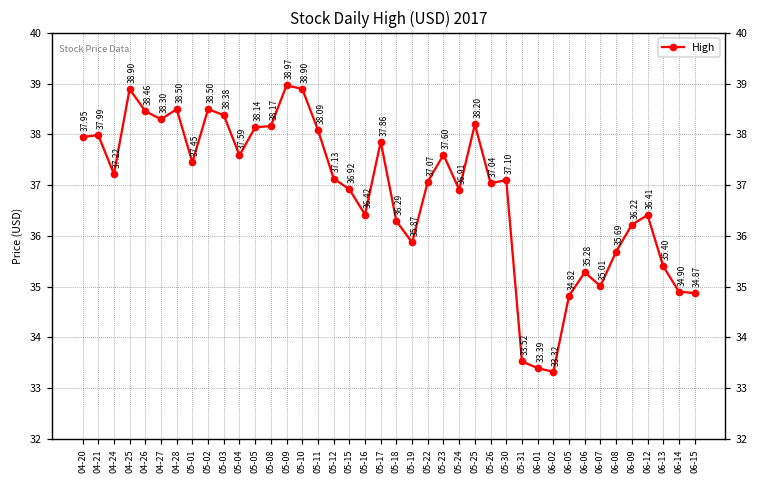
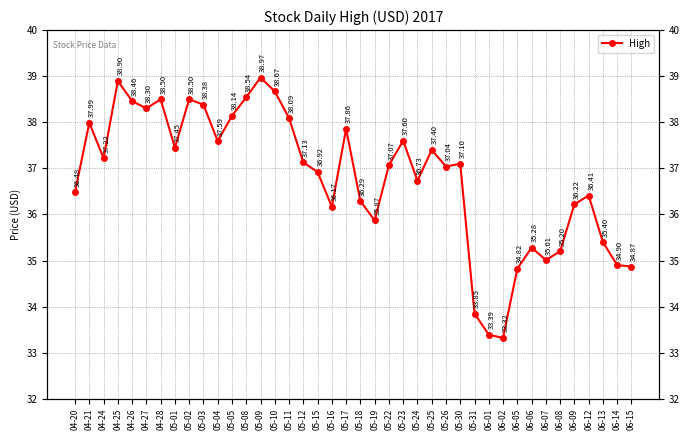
04-20: 37.95 -> 36.48
05-08: 38.17 -> 38.54
05-10: 38.90 -> 38.67
05-16: 36.42 -> 36.17
05-24: 36.91 -> 36.73
05-25: 38.20 -> 37.40
05-31: 33.52 -> 33.85
06-08: 35.69 -> 35.20
